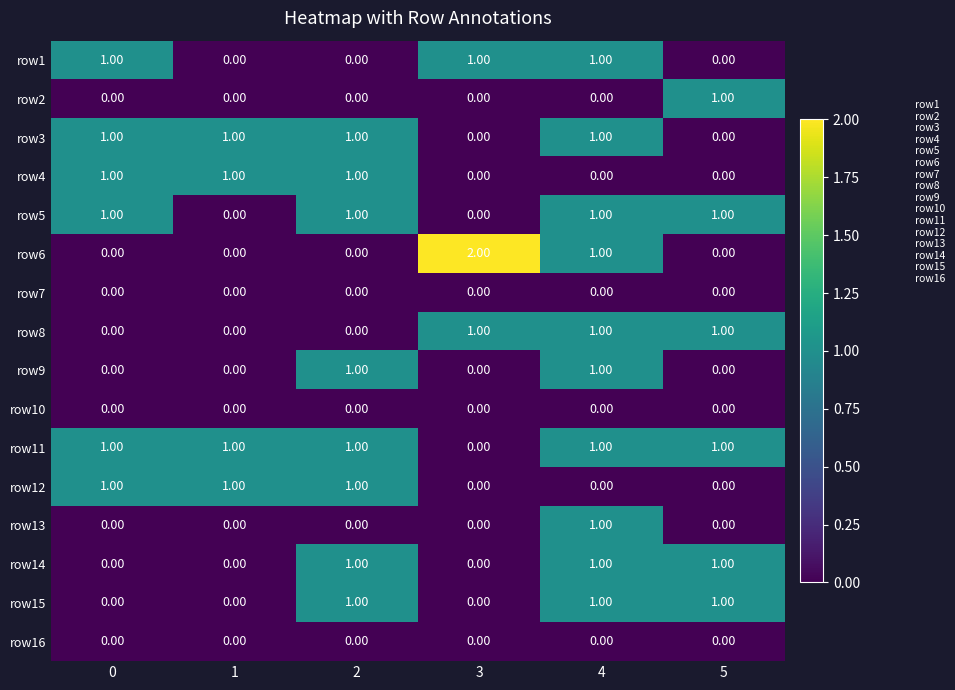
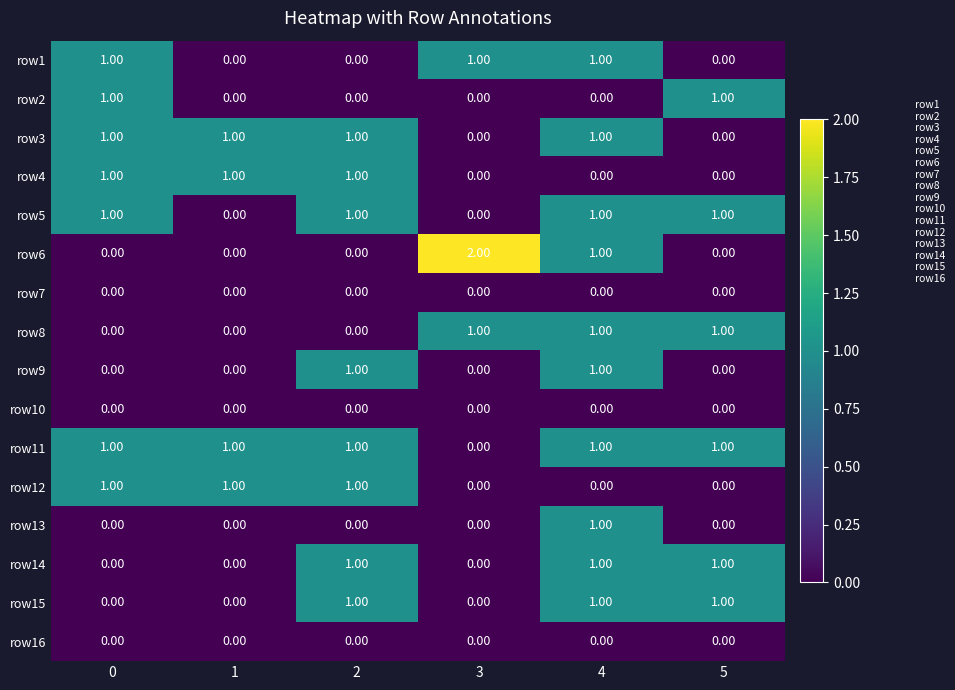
row2, 0: 0.00 -> 1.00
